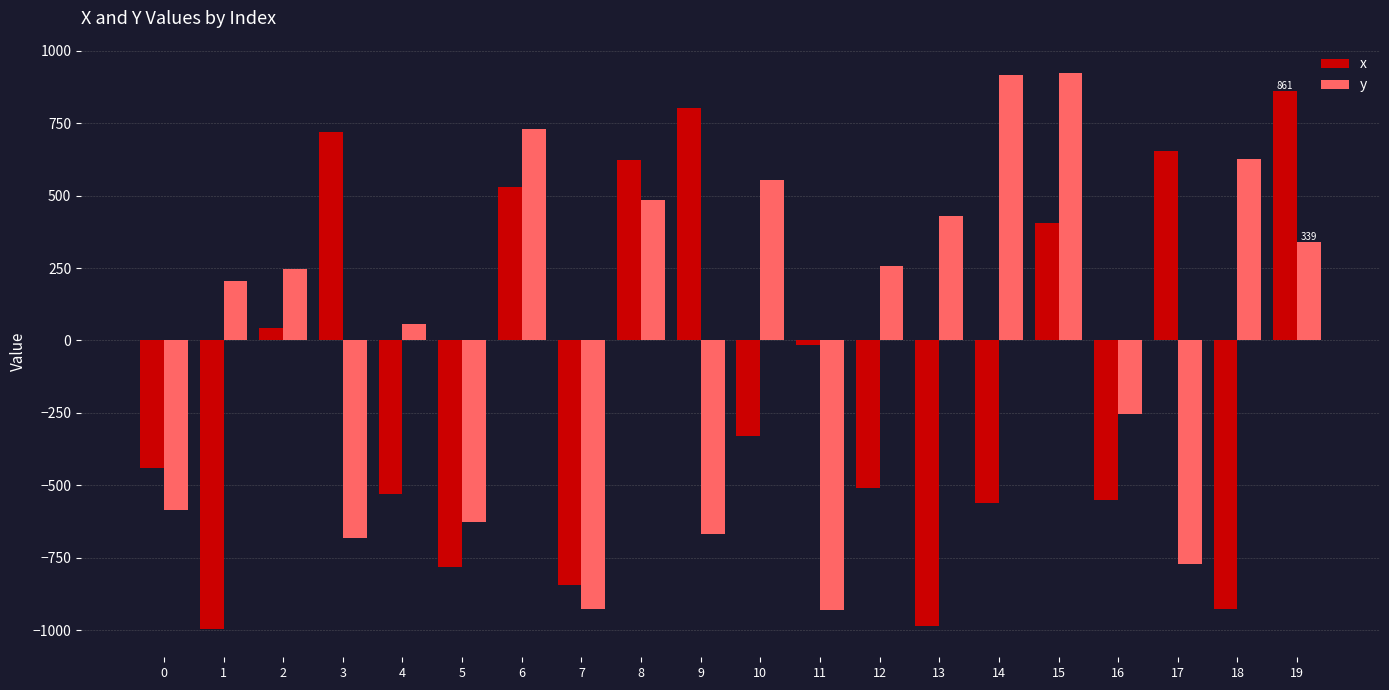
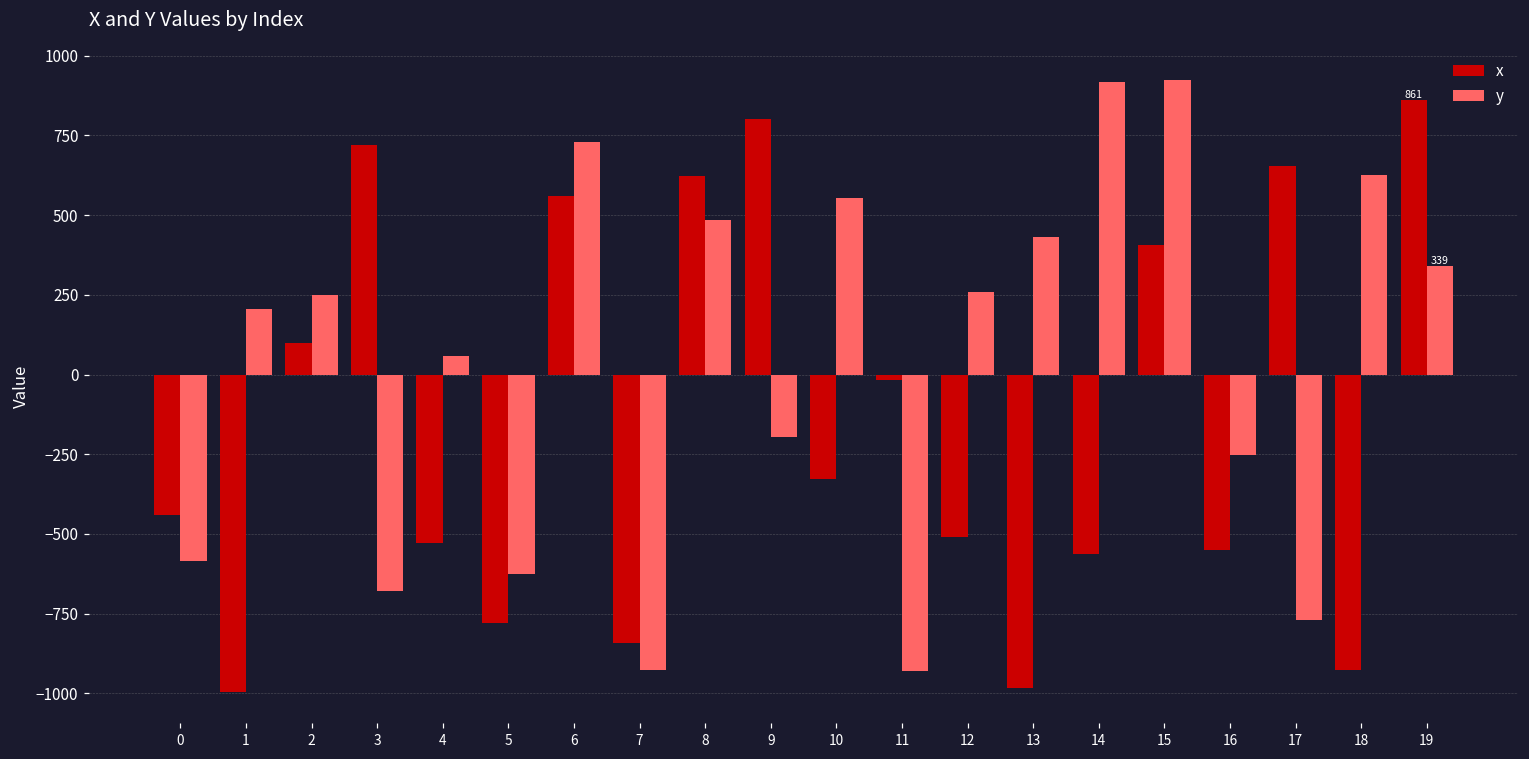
x, 2: 40 -> 100
x, 6: 530 -> 560
y, 9: -670 -> -200
